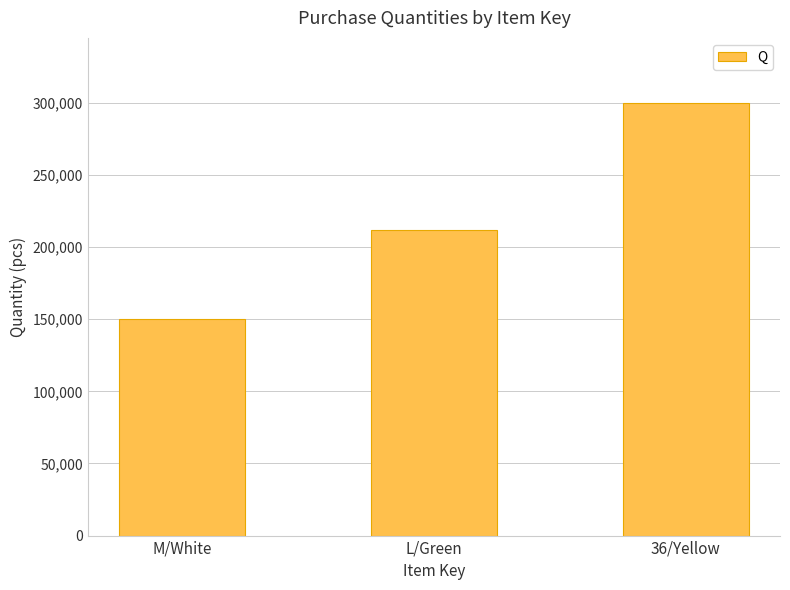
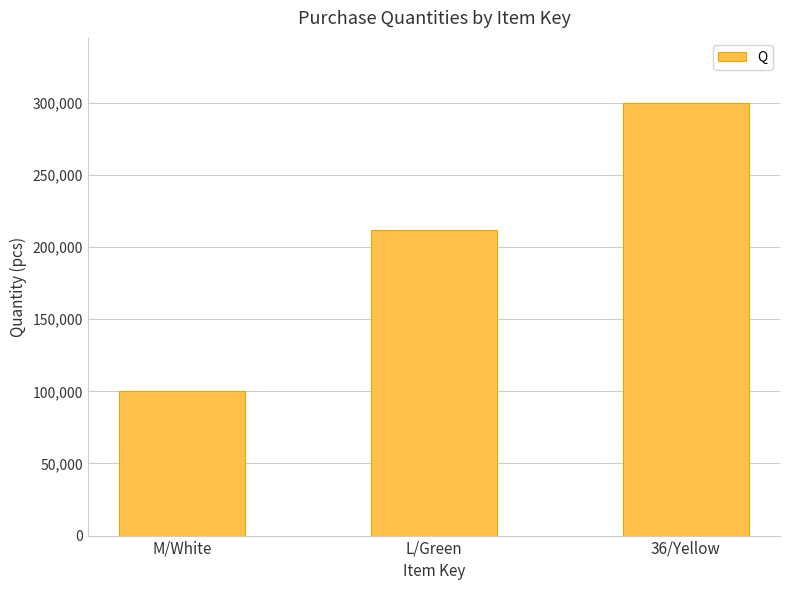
M/White: 150,000 -> 100,000
